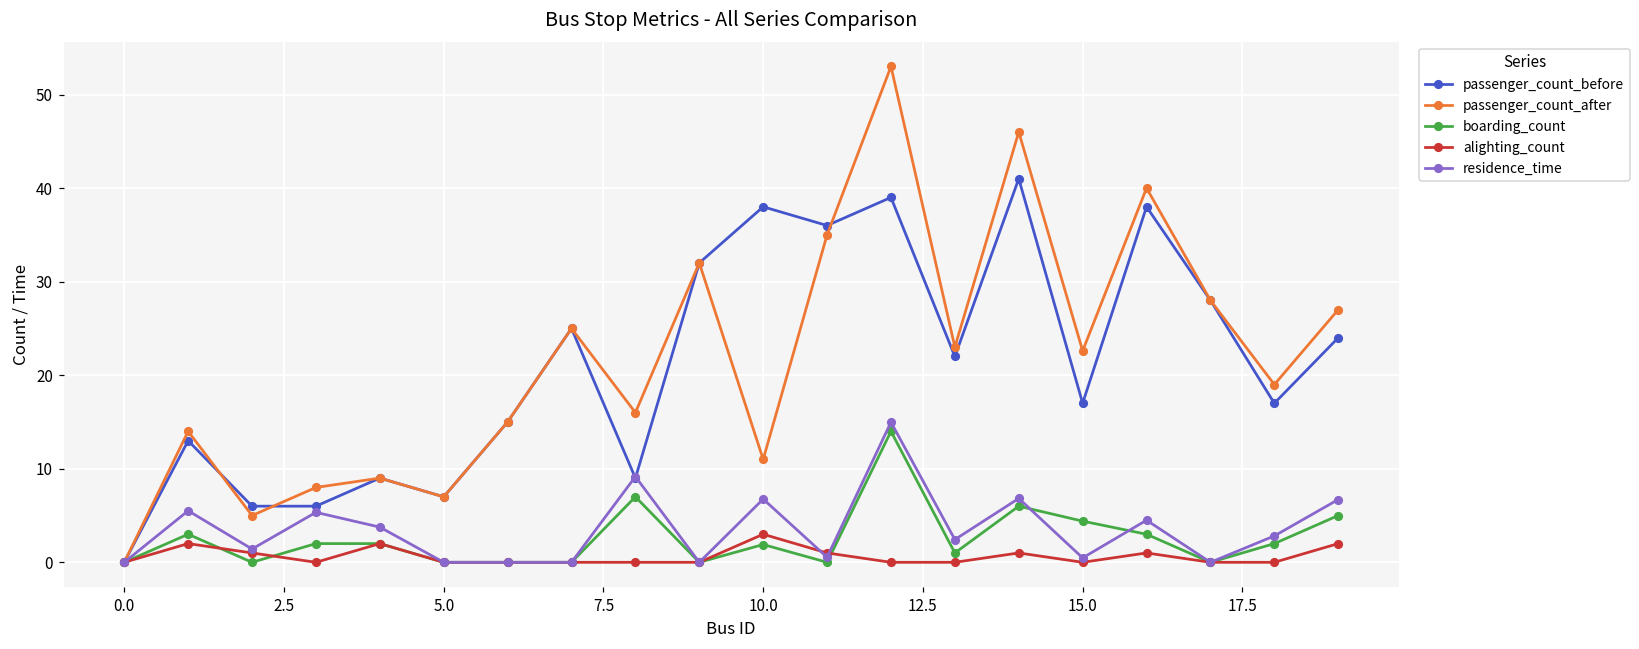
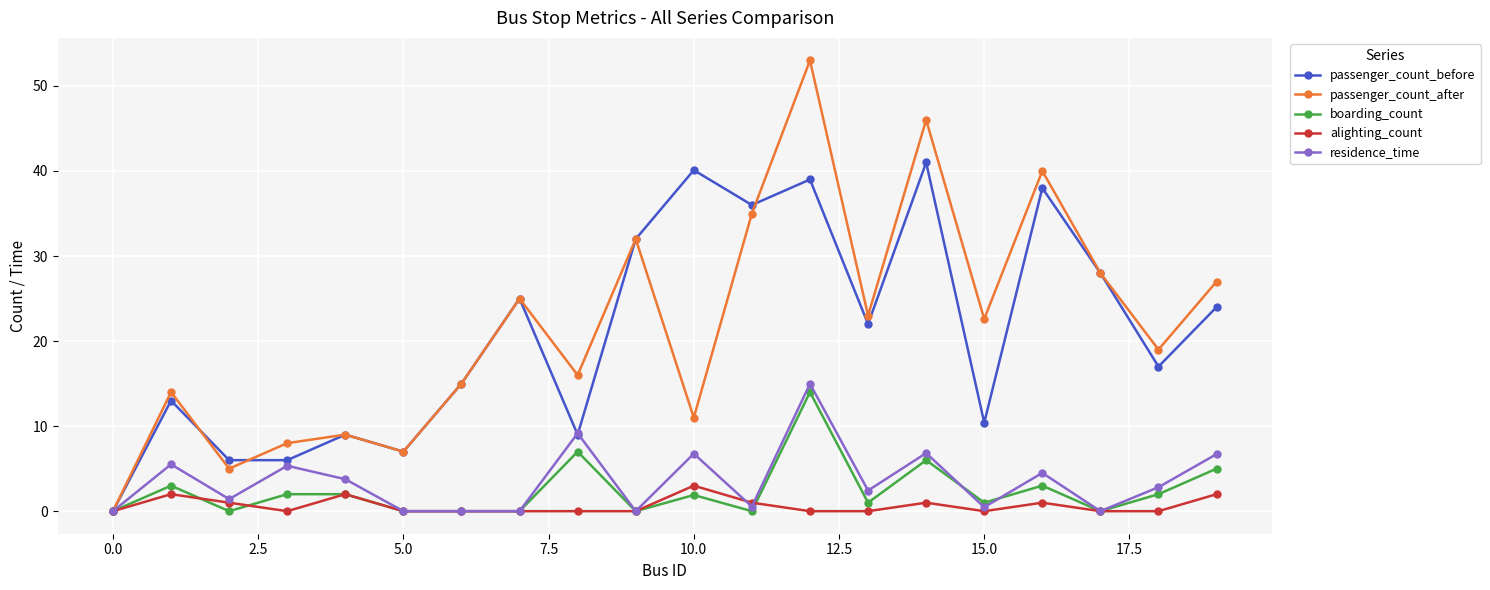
passenger_count_before, 10.0: 38 -> 40
passenger_count_before, 15.0: 17 -> 10
boarding_count, 15.0: 4 -> 1
